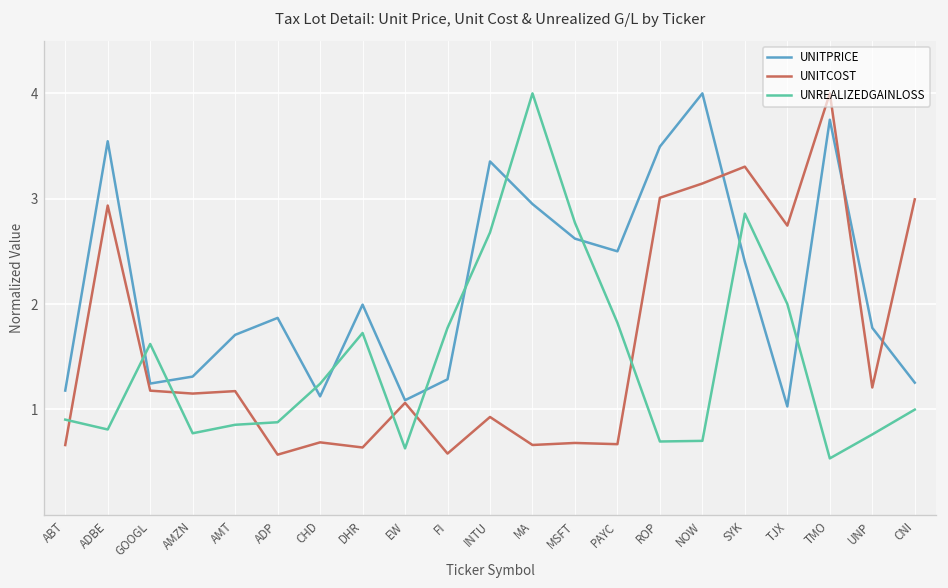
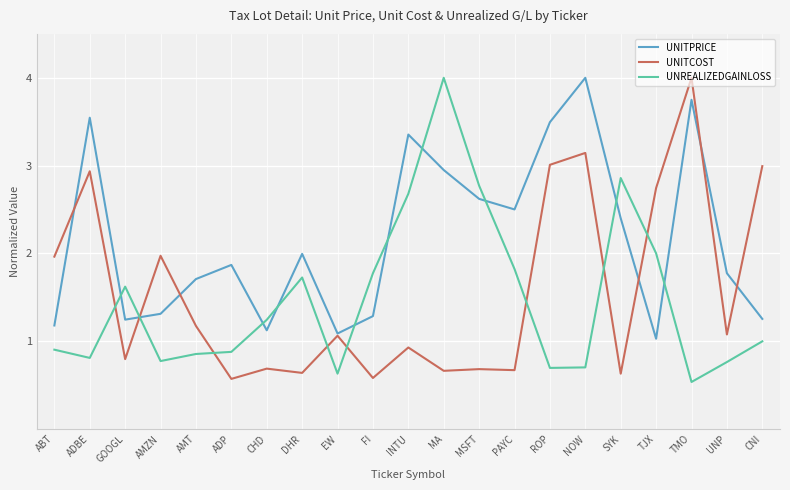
UNITCOST, ABT: 0.7 -> 2.0
UNITCOST, GOOGL: 1.2 -> 0.8
UNITCOST, AMZN: 1.2 -> 2.0
UNITCOST, SYK: 3.3 -> 0.6
UNITCOST, UNP: 1.2 -> 1.1
